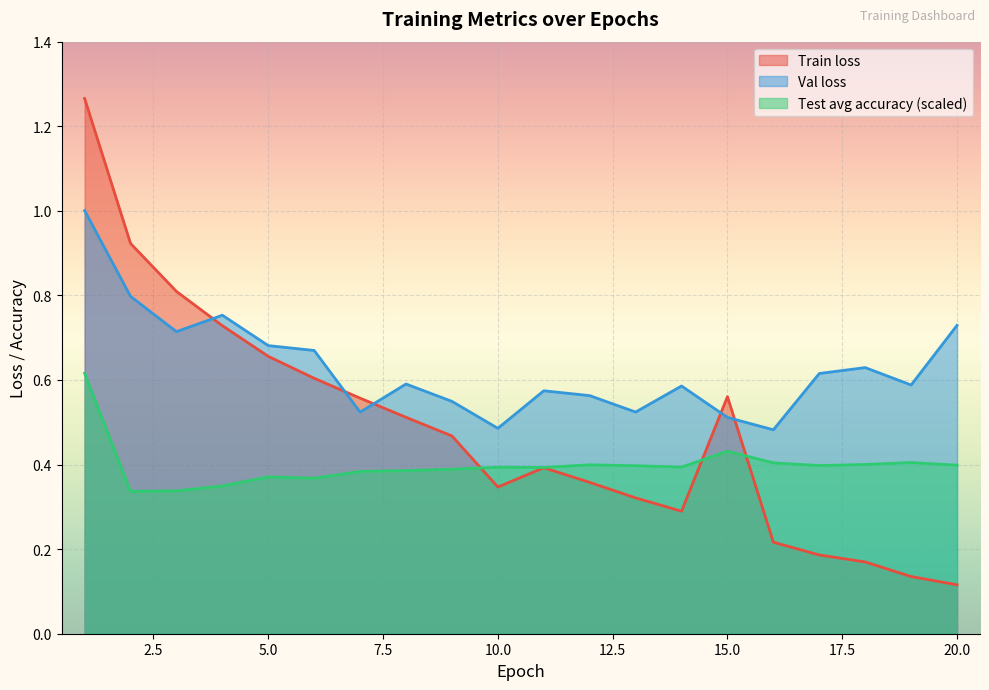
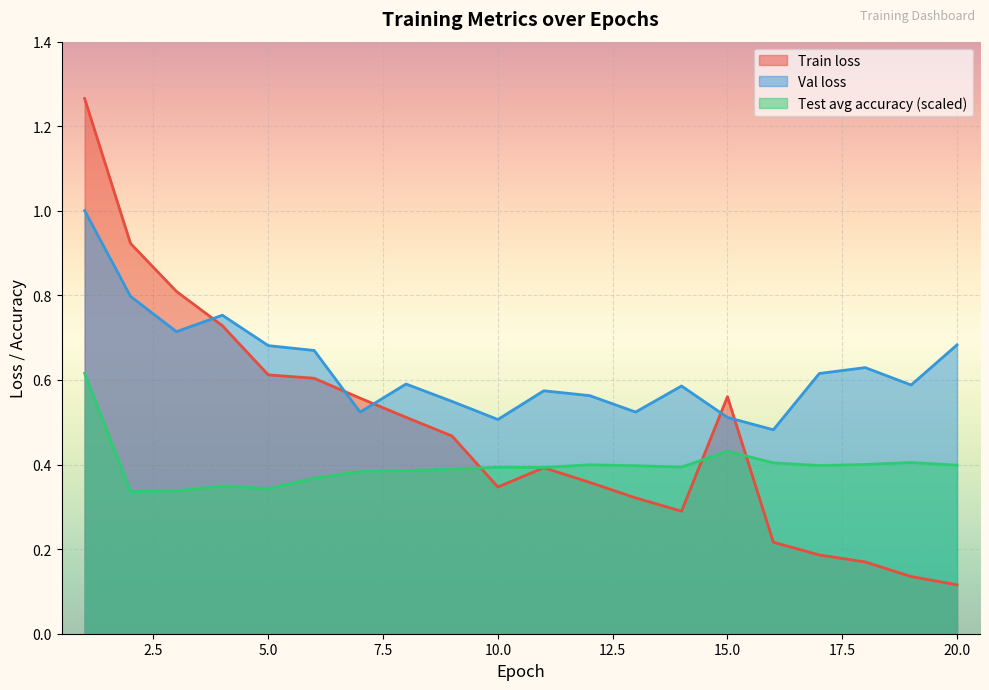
Train loss, 5.0: 0.66 -> 0.61
Test avg accuracy (scaled), 5.0: 0.37 -> 0.34
Val loss, 10.0: 0.49 -> 0.51
Val loss, 20.0: 0.73 -> 0.68
